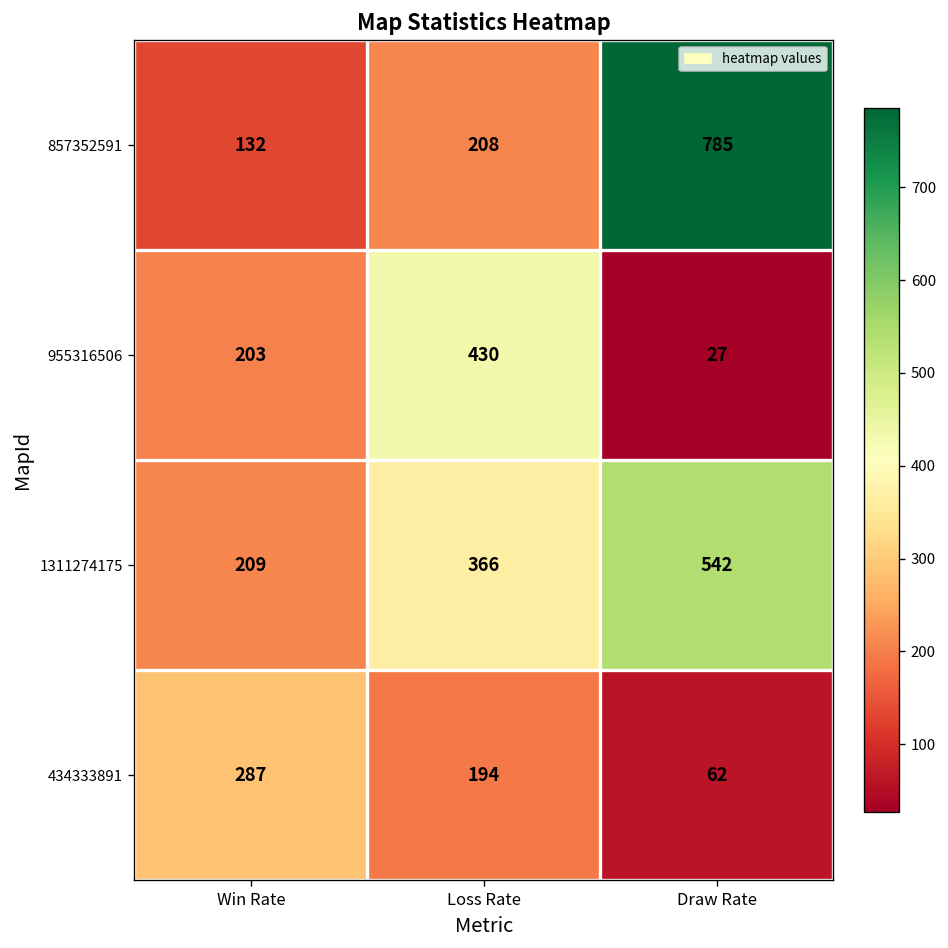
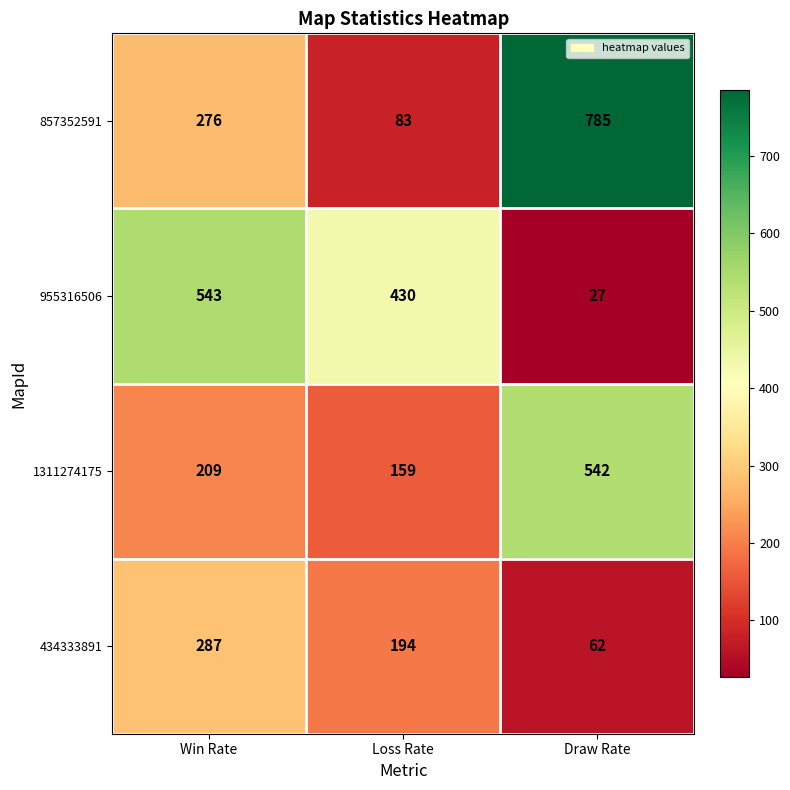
857352591, Win Rate: 132 -> 276
857352591, Loss Rate: 208 -> 83
955316506, Win Rate: 203 -> 543
1311274175, Loss Rate: 366 -> 159
